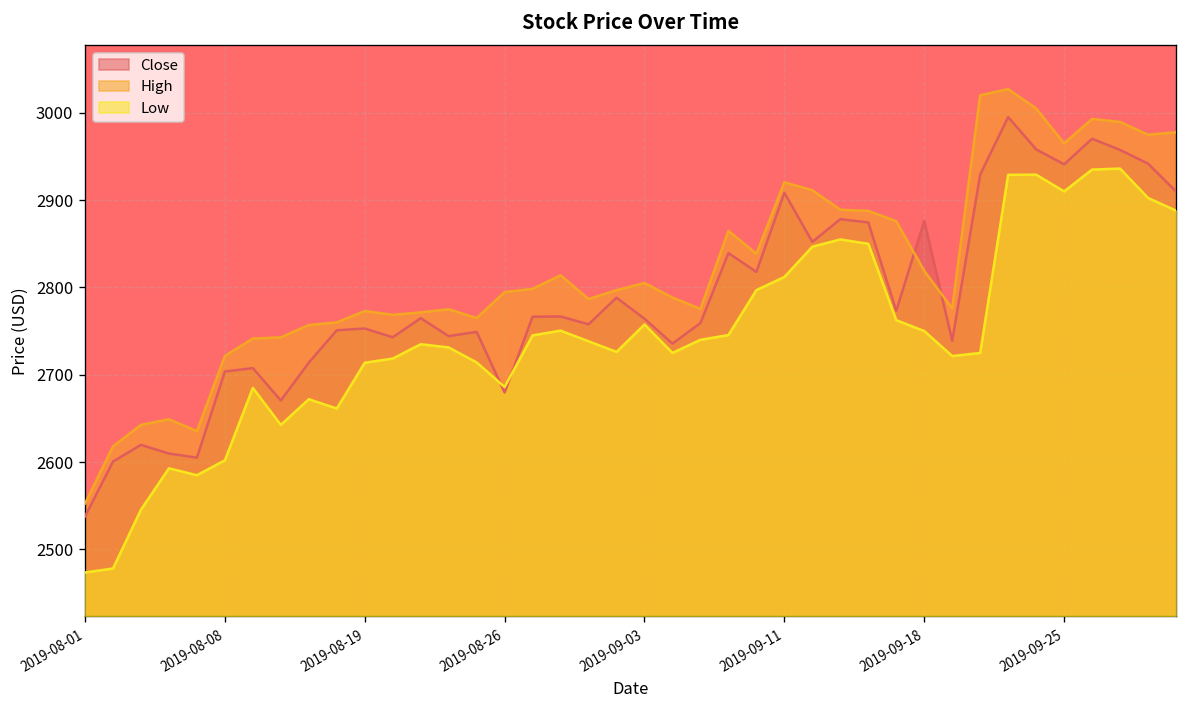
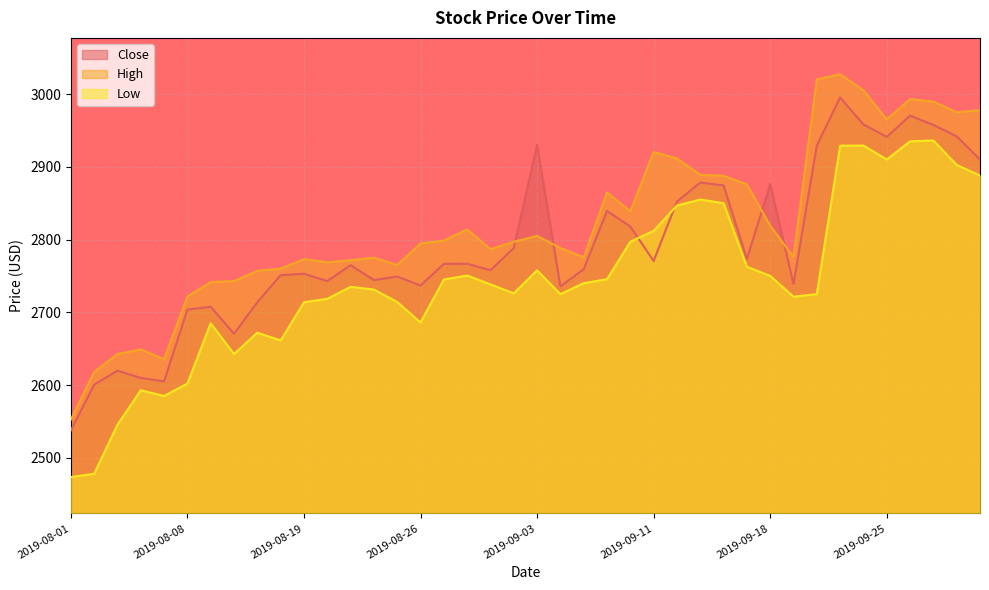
Close, 2019-08-26: 2680 -> 2740
Close, 2019-09-03: 2760 -> 2930
Close, 2019-09-11: 2910 -> 2770
